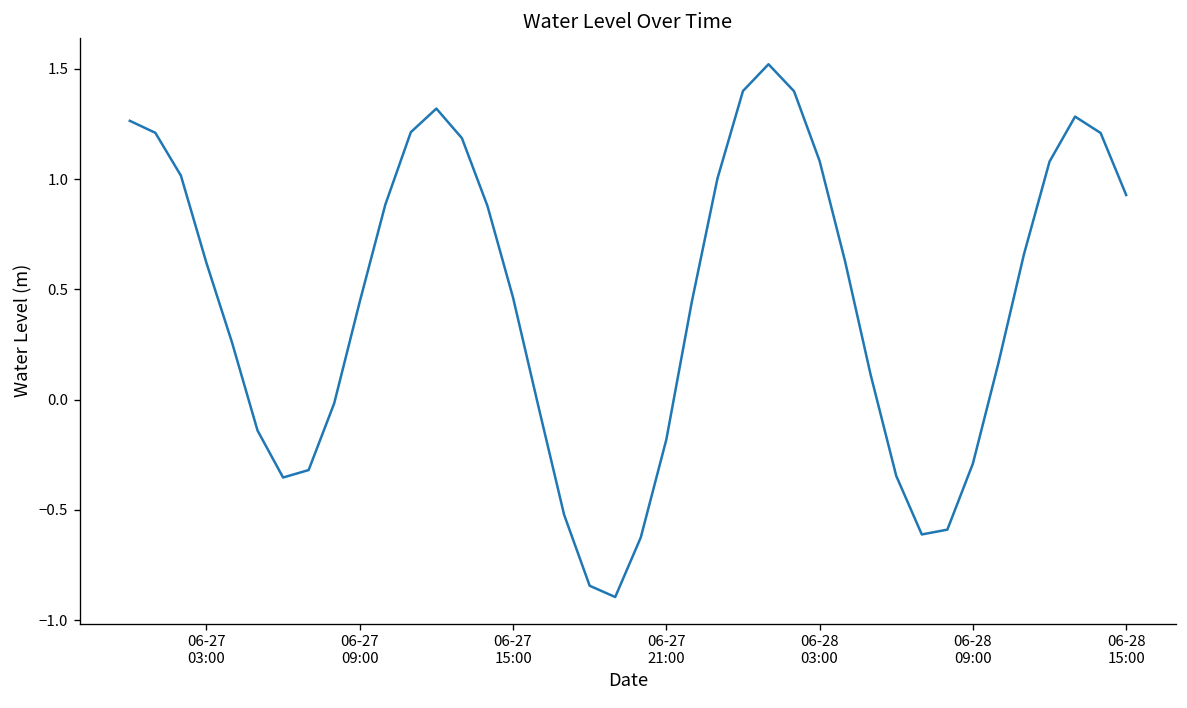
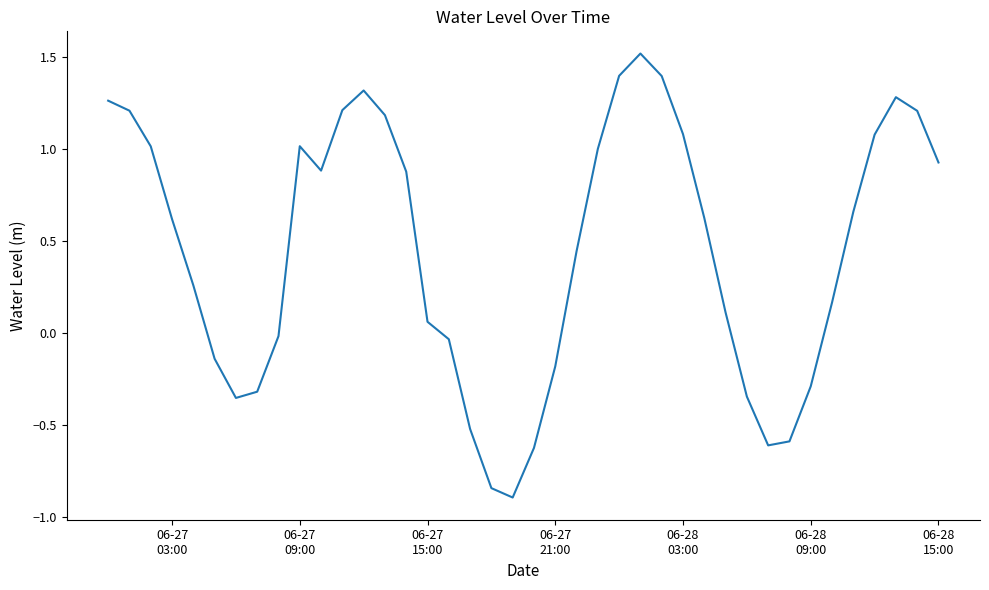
06-27 09:00: 0.44 -> 1.02
06-27 15:00: 0.46 -> 0.06
